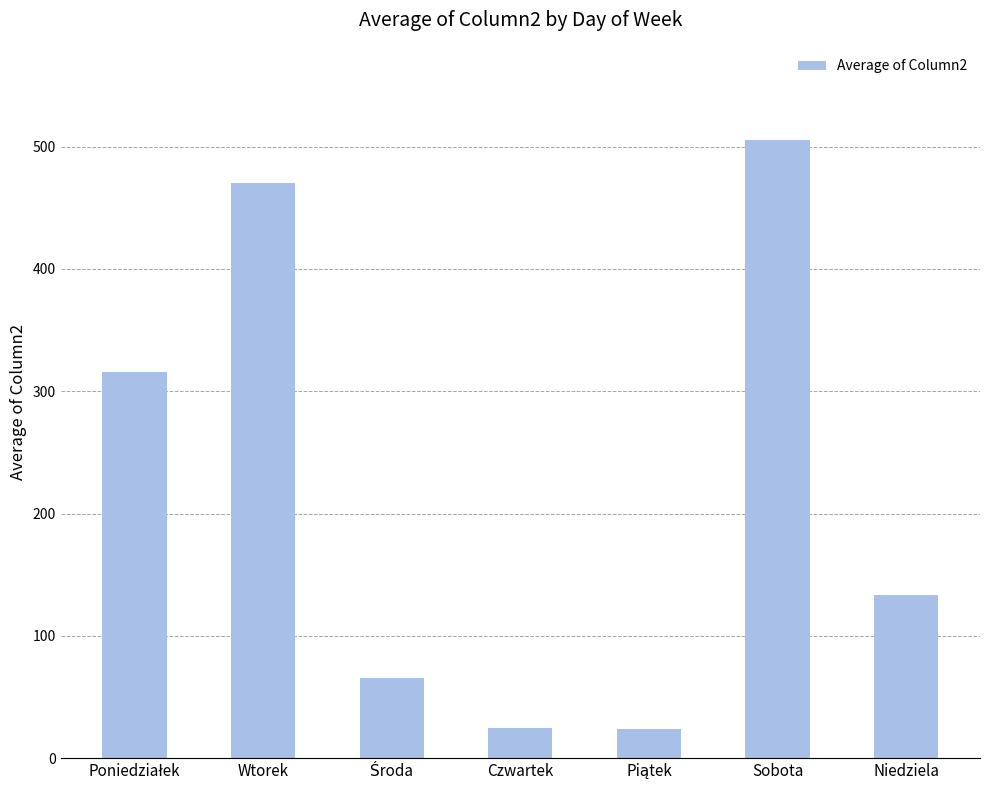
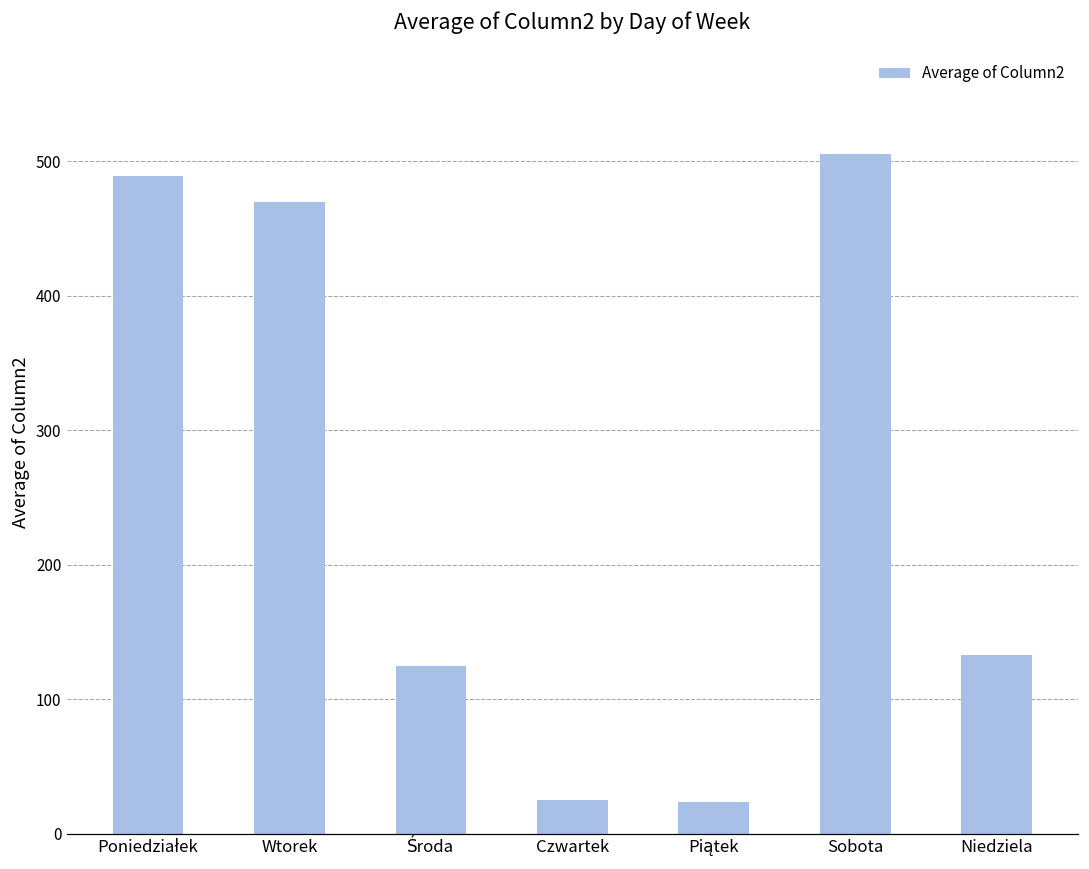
Poniedziałek: 316 -> 489
Środa: 65 -> 125
